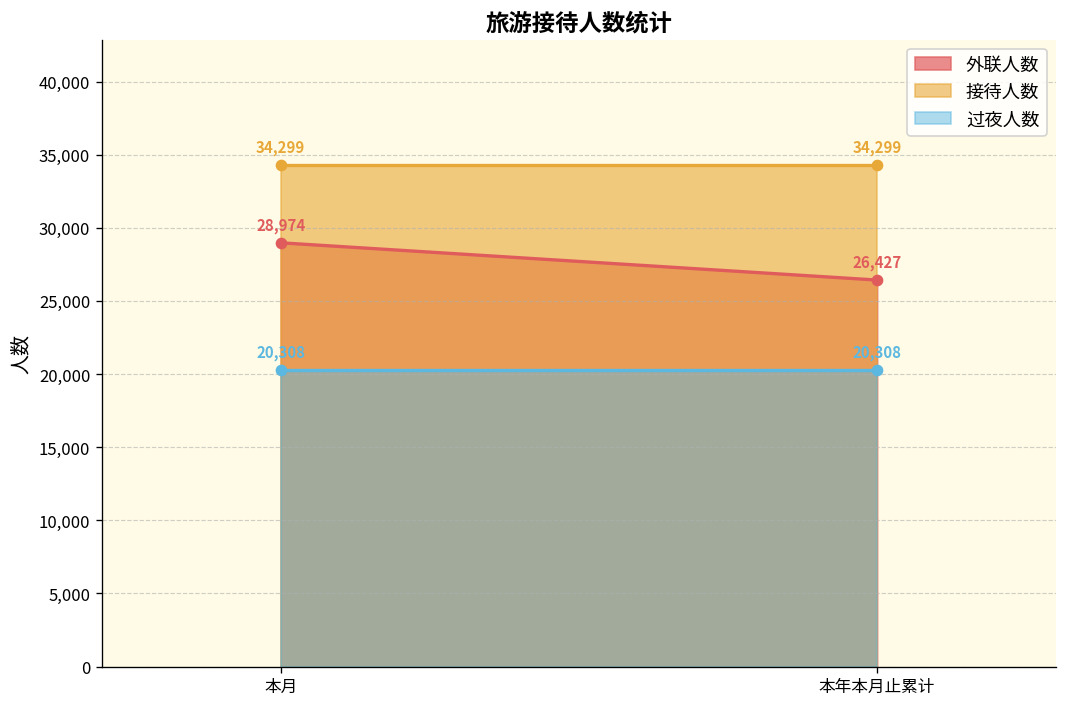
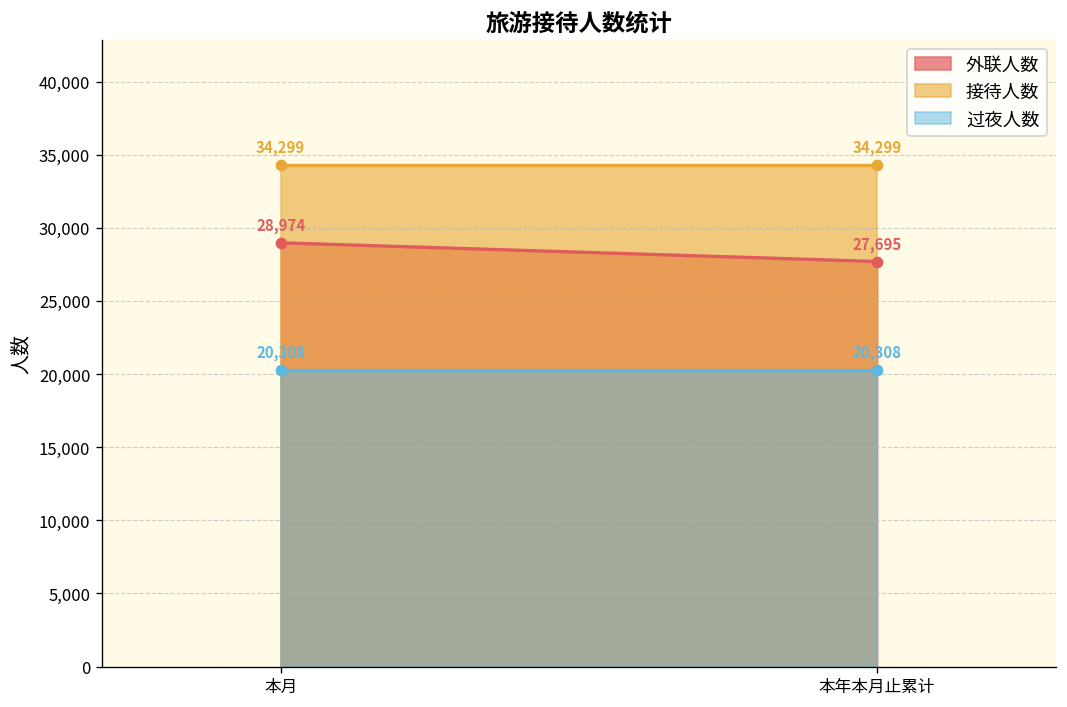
外联人数, 本年本月止累计: 26,427 -> 27,695
